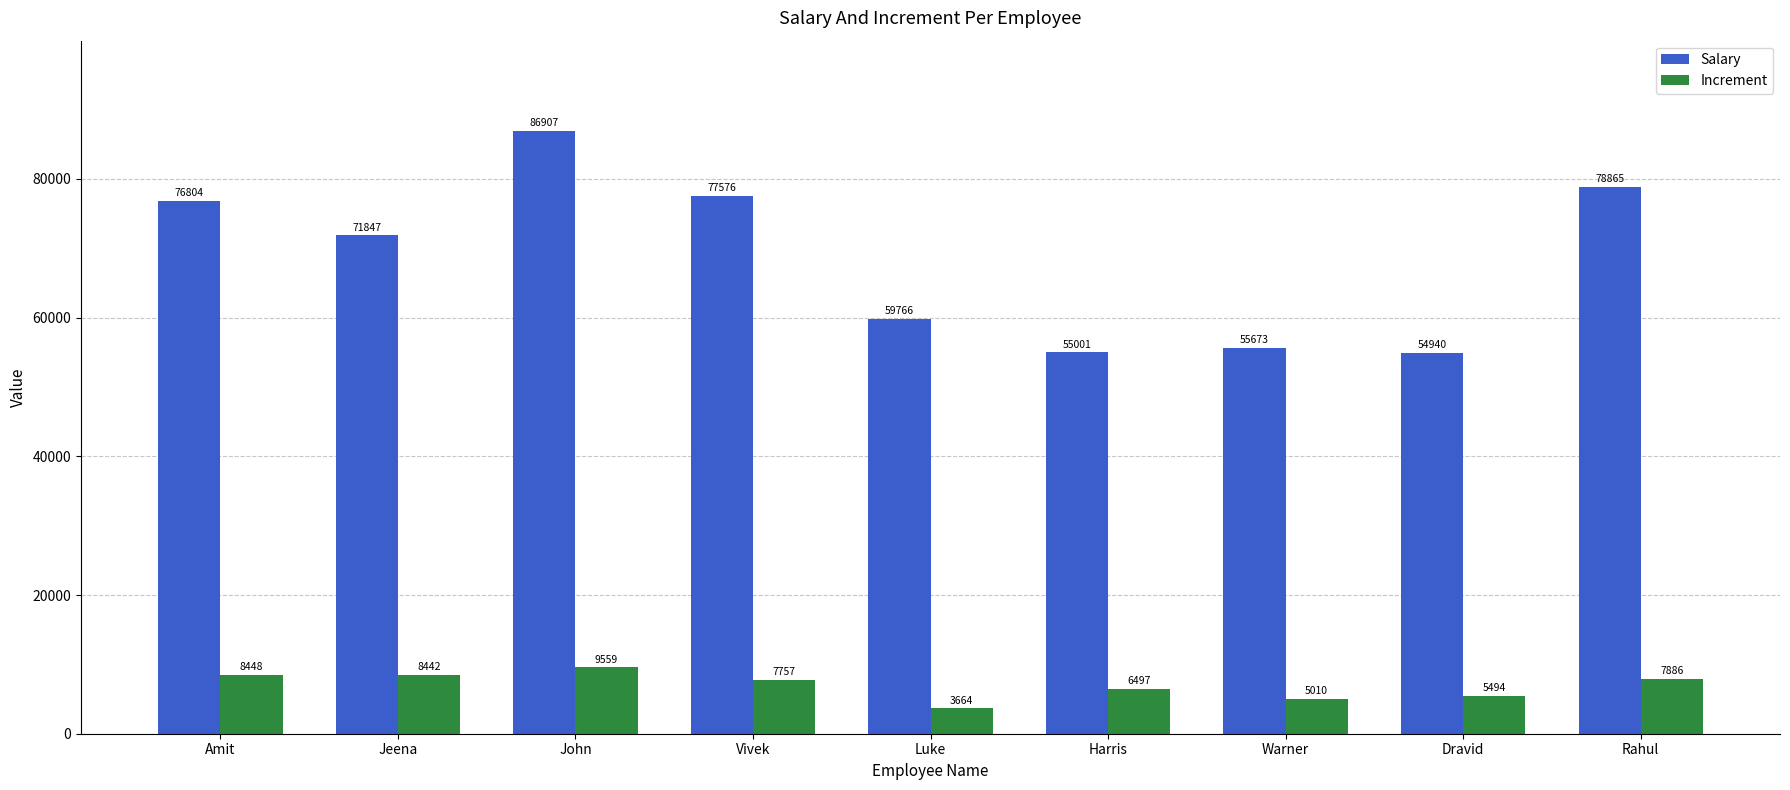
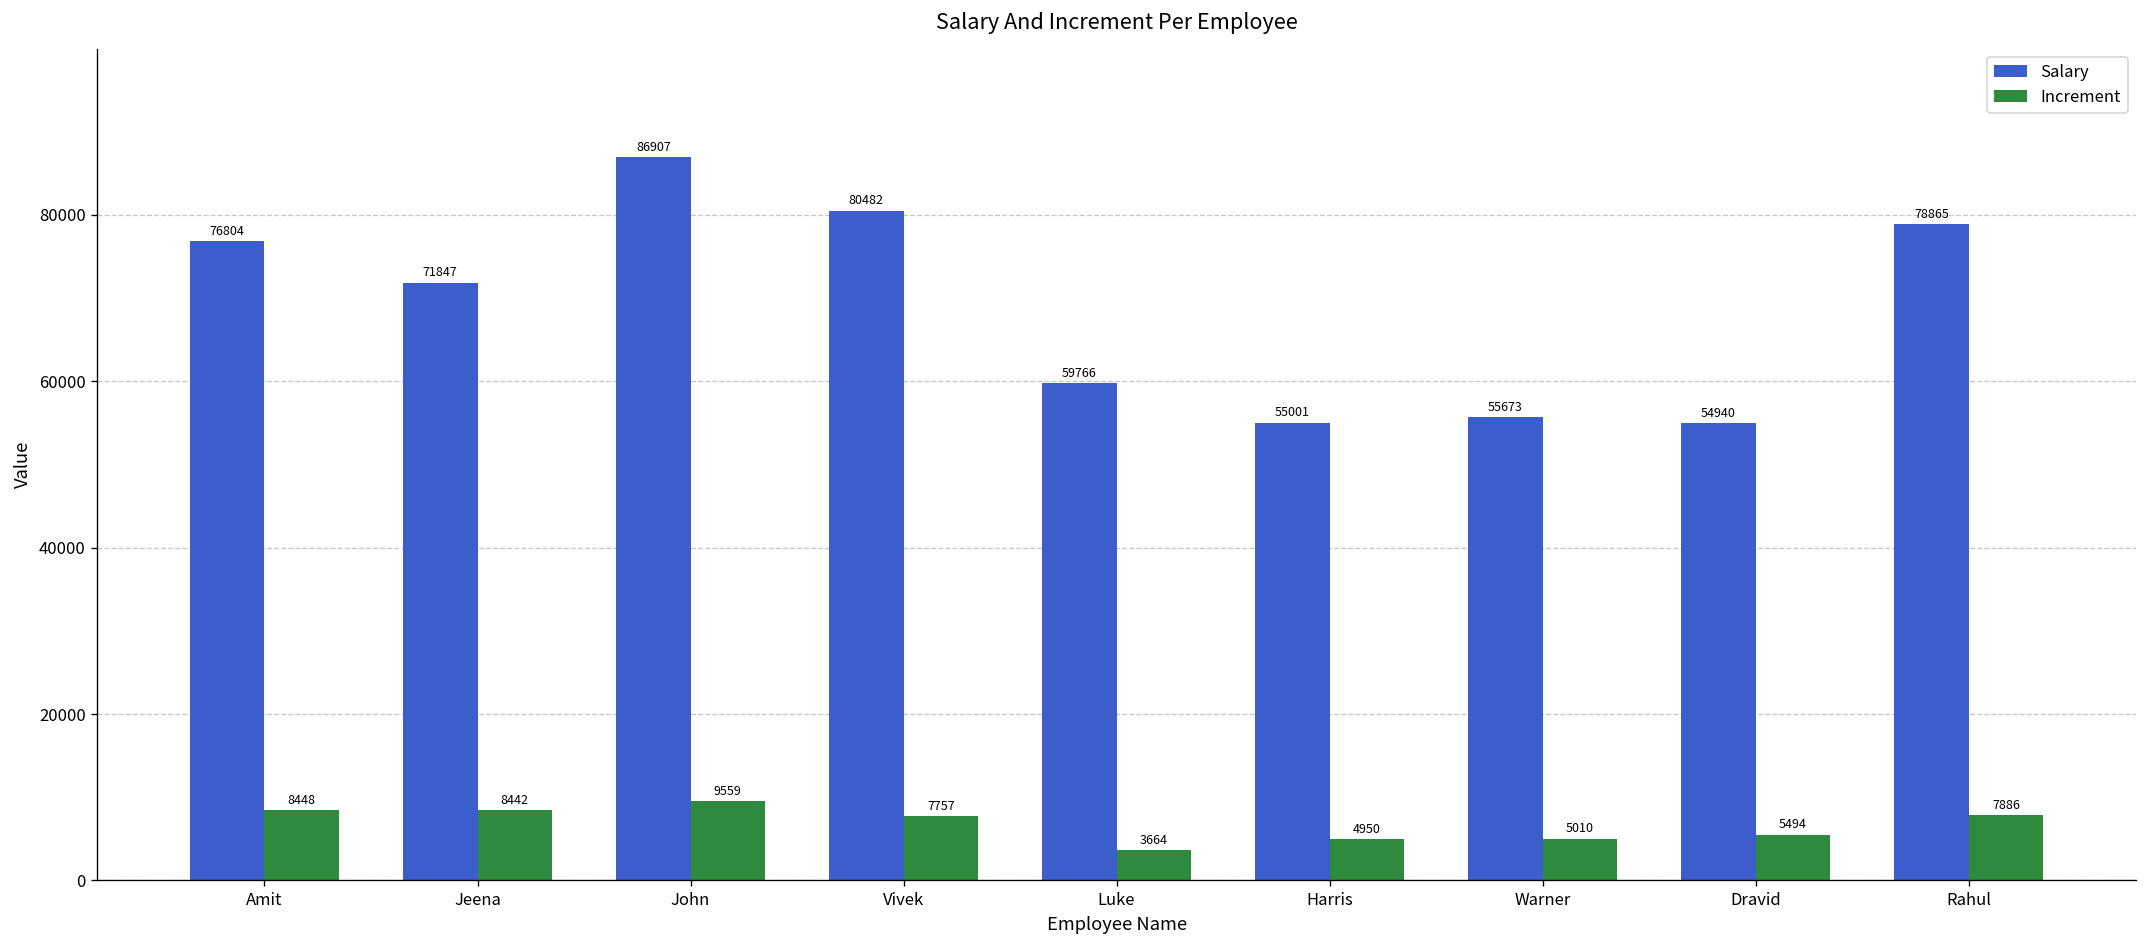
Salary, Vivek: 77576 -> 80482
Increment, Harris: 6497 -> 4950
